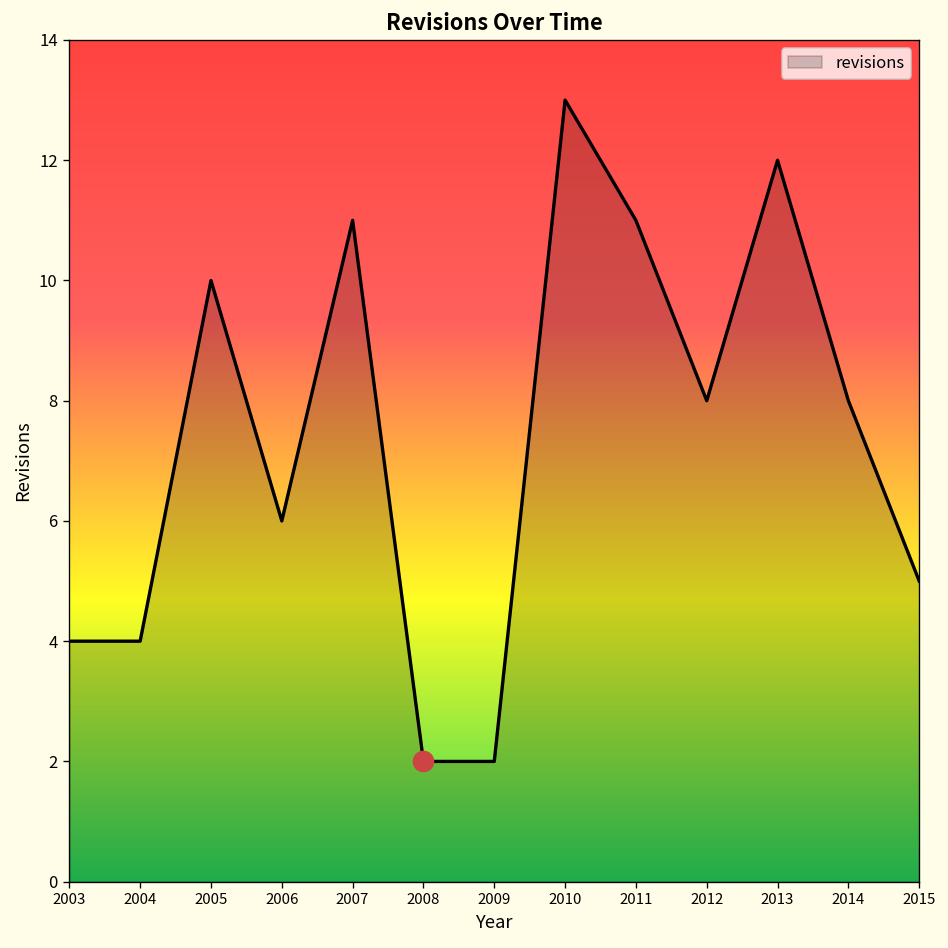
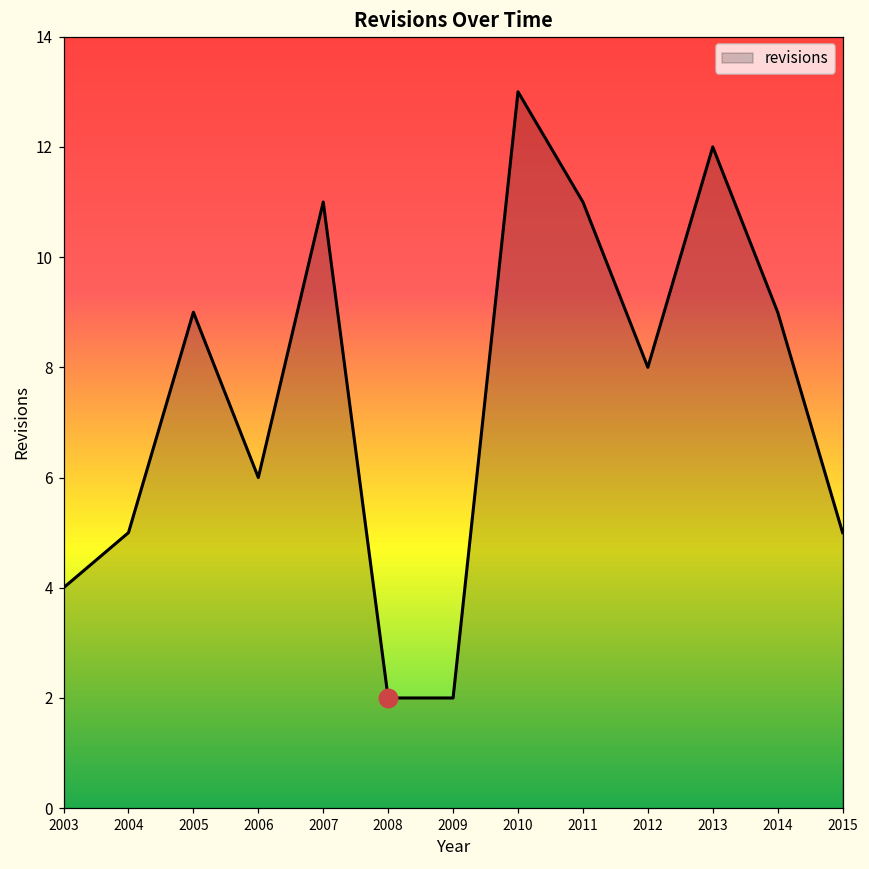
revisions, 2004: 4 -> 5
revisions, 2005: 10 -> 9
revisions, 2014: 8 -> 9
